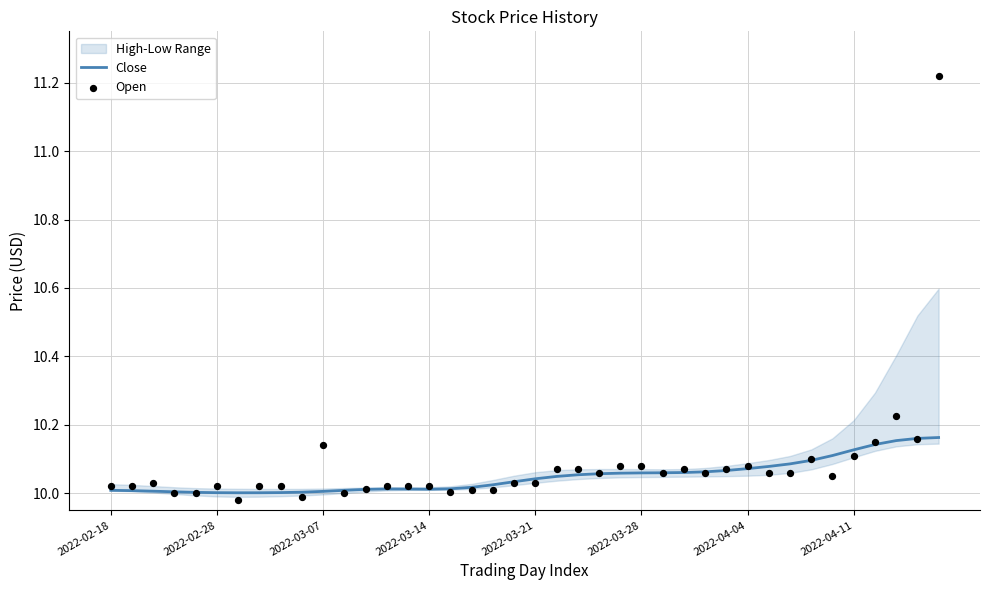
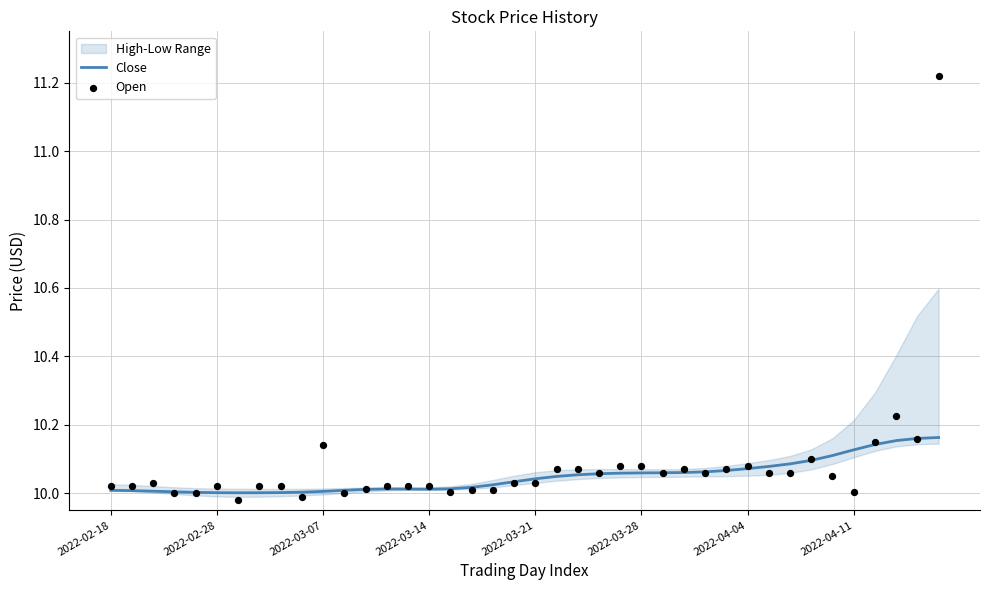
Open, 2022-04-11: 10.11 -> 10.00
